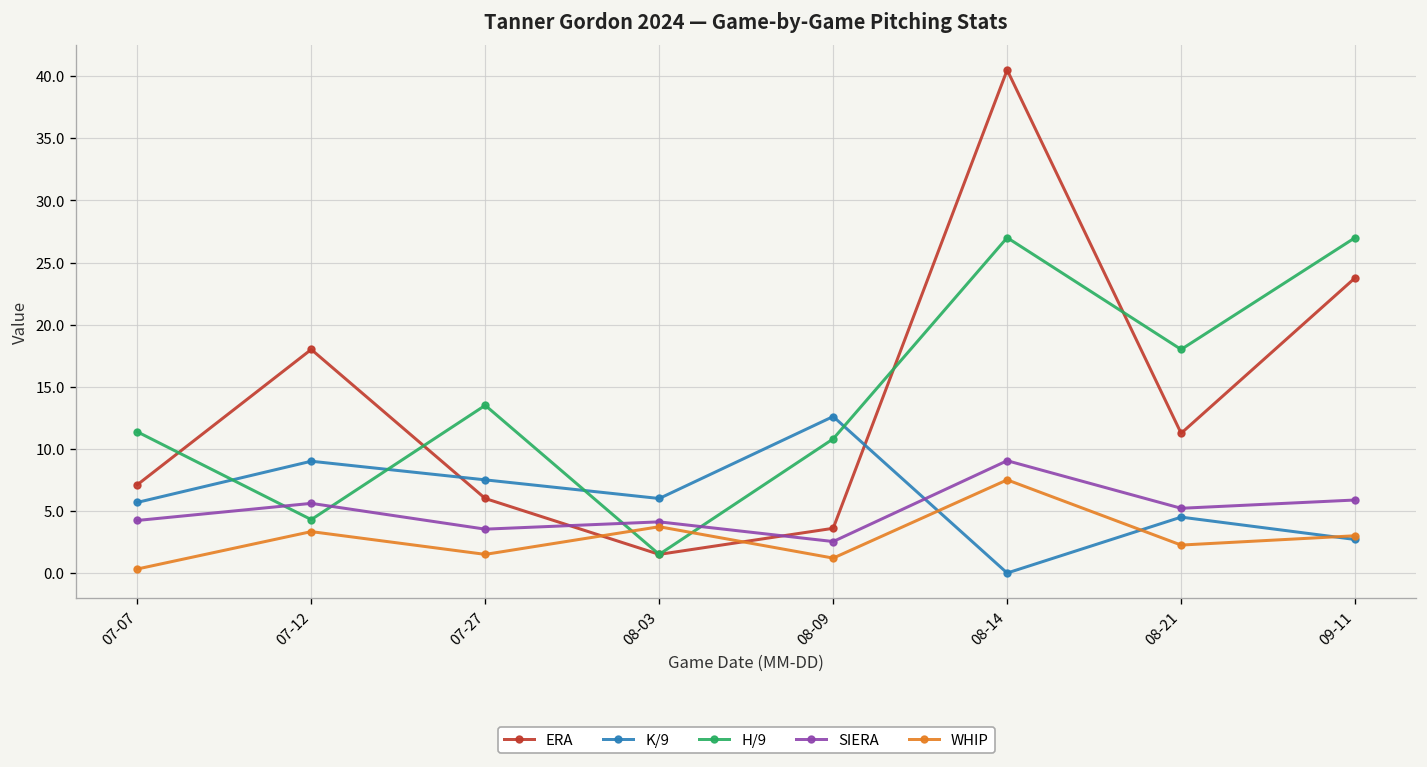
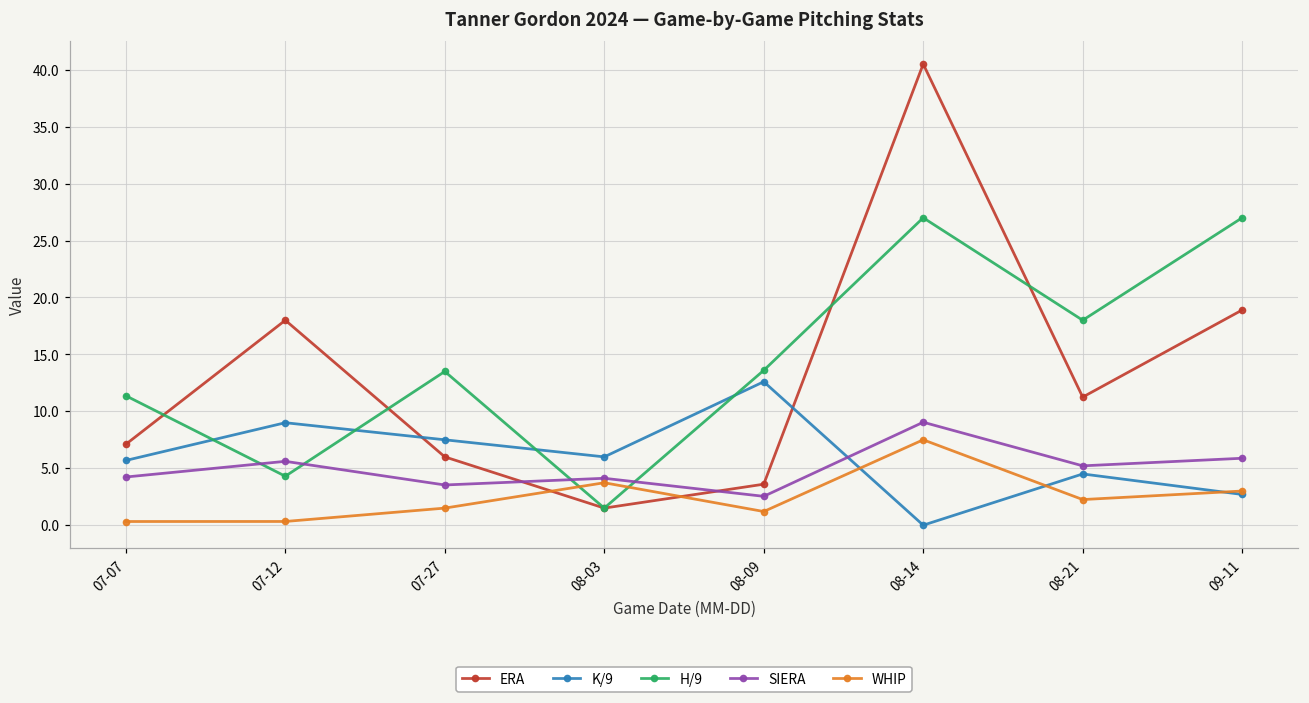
WHIP, 07-12: 3.3 -> 0.3
H/9, 08-09: 10.8 -> 13.6
ERA, 09-11: 23.8 -> 18.9
